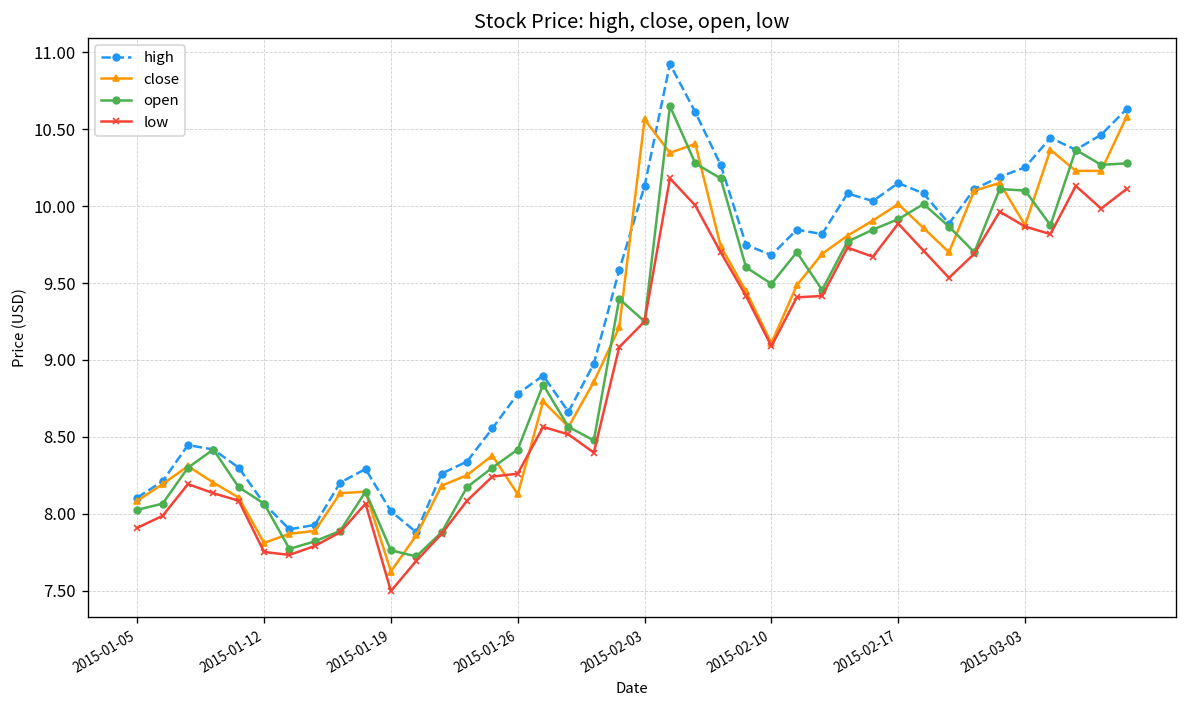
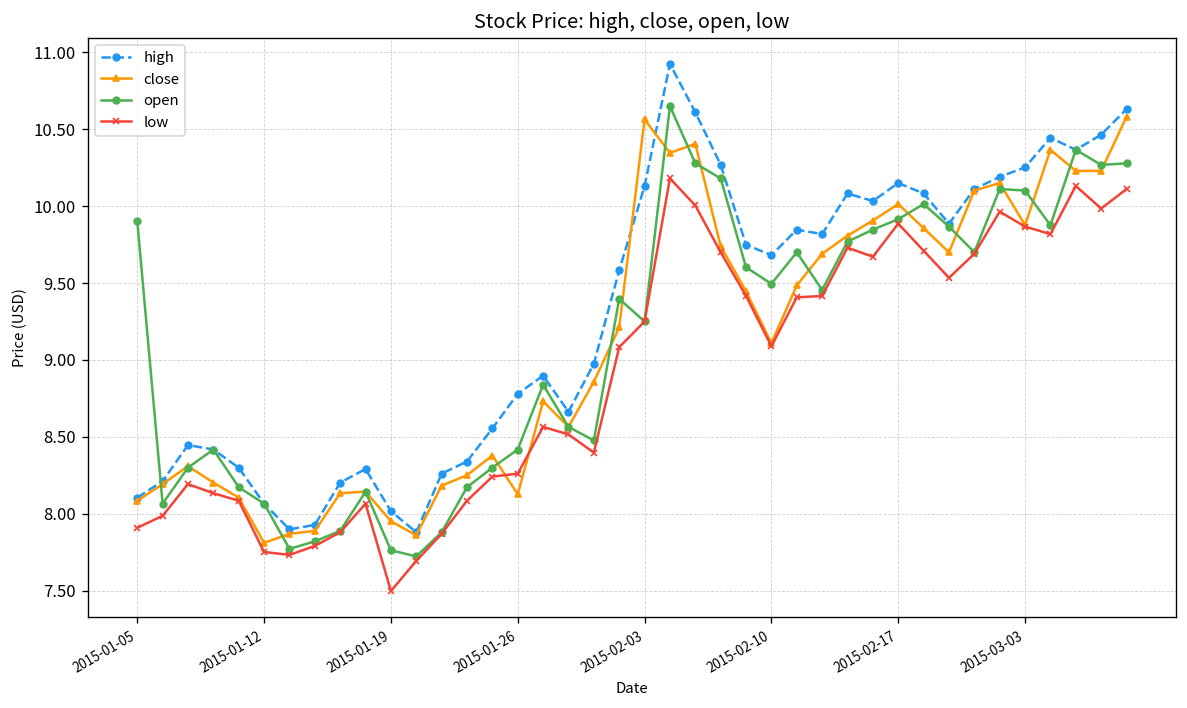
open, 2015-01-05: 8.03 -> 9.90
close, 2015-01-19: 7.63 -> 7.95
